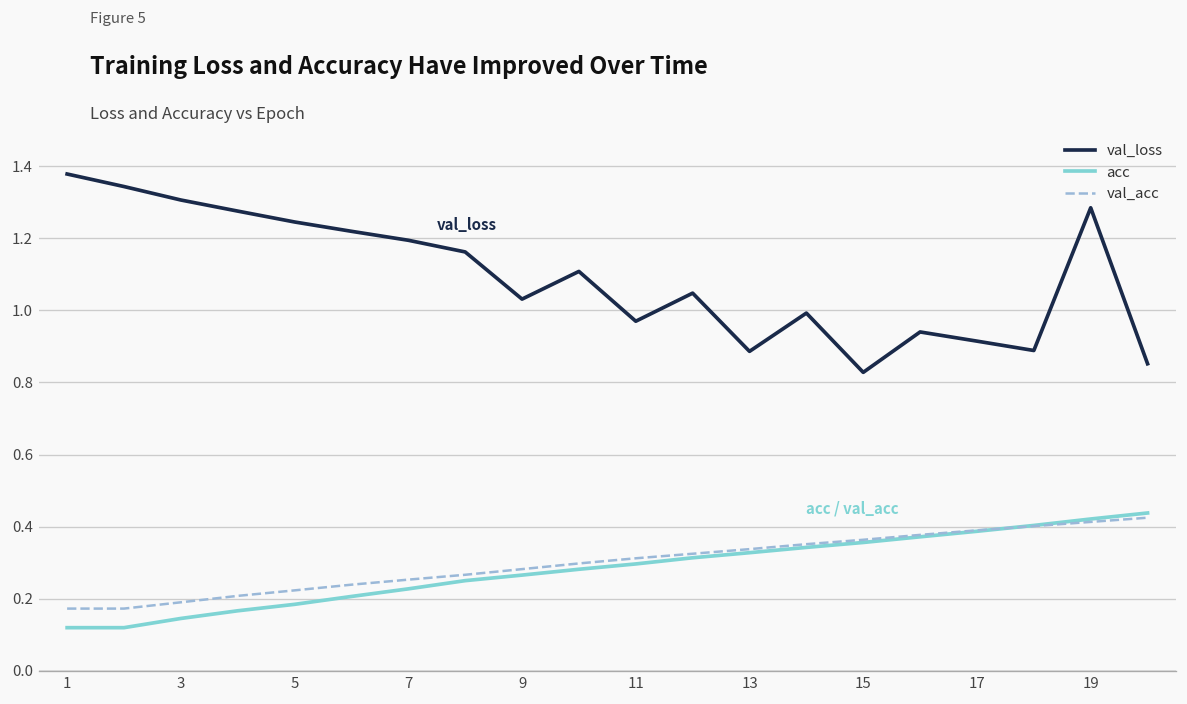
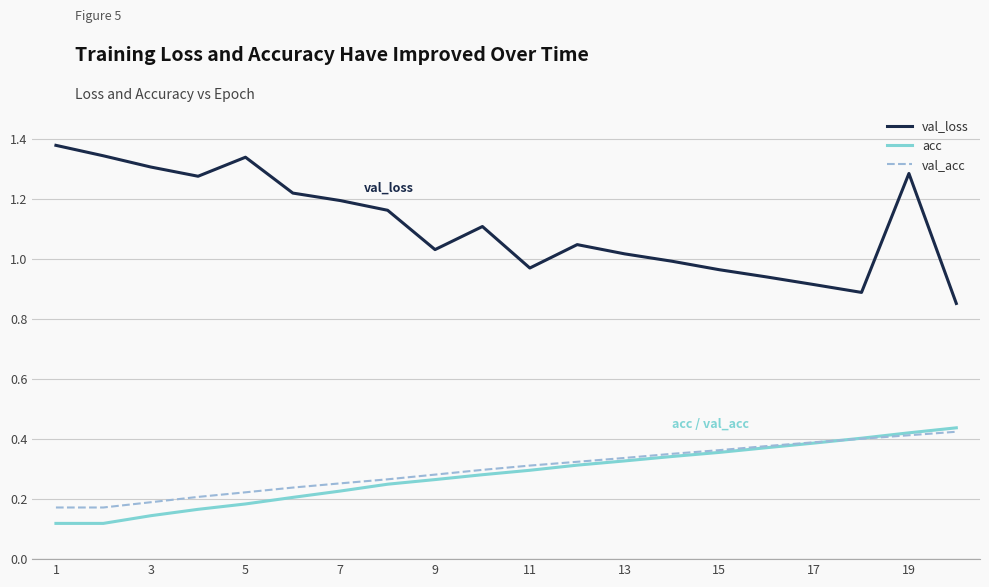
val_loss, 5: 1.25 -> 1.34
val_loss, 13: 0.89 -> 1.02
val_loss, 15: 0.83 -> 0.96
